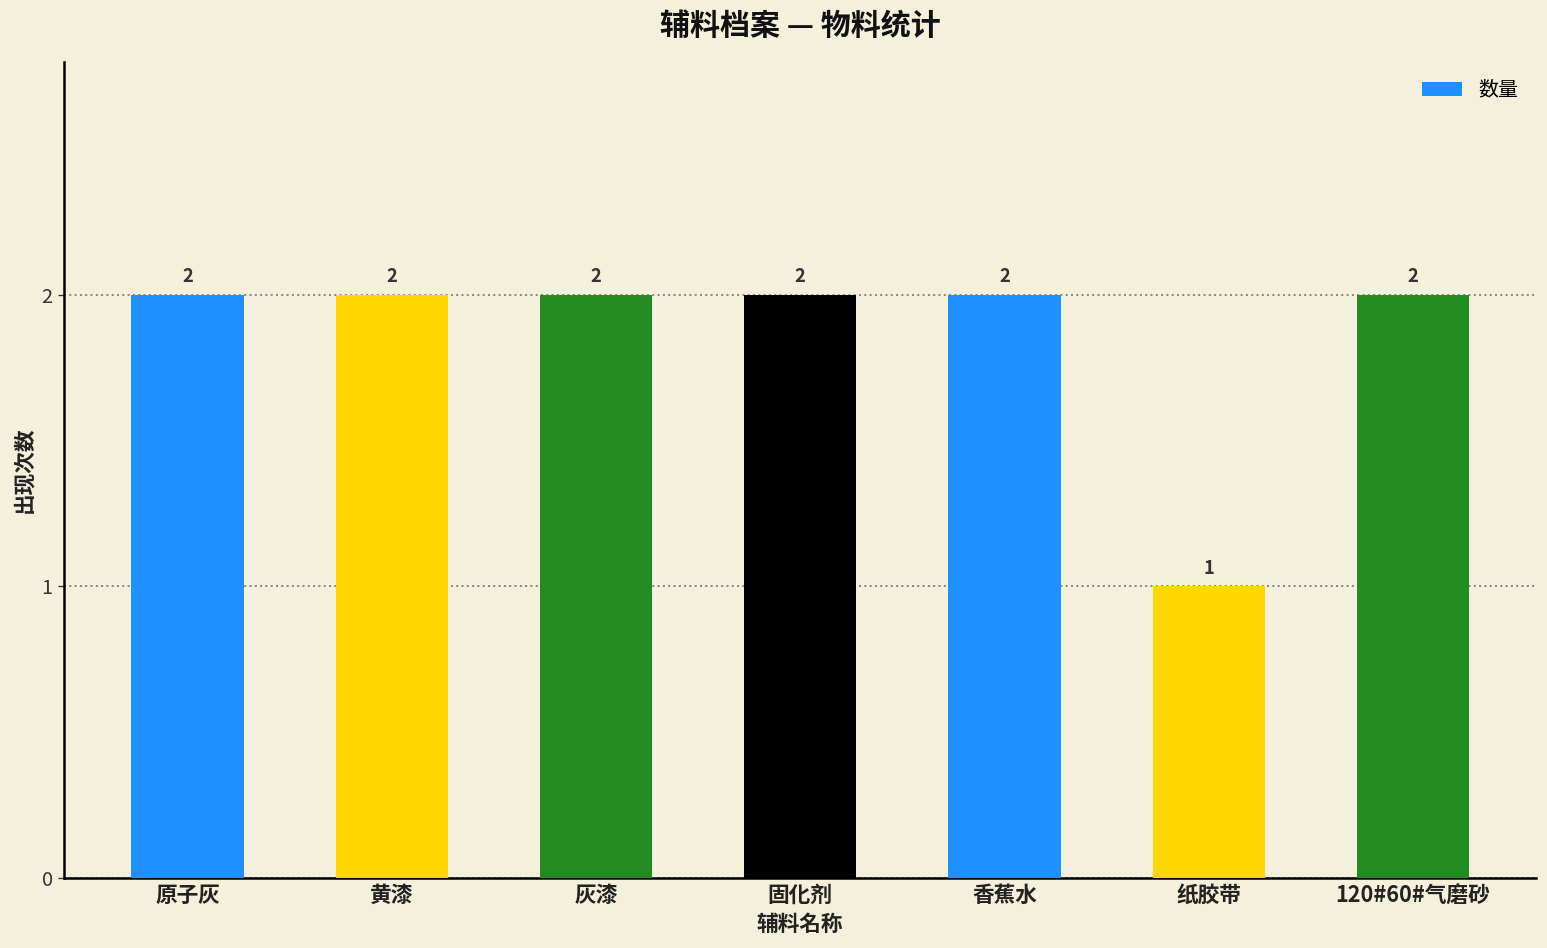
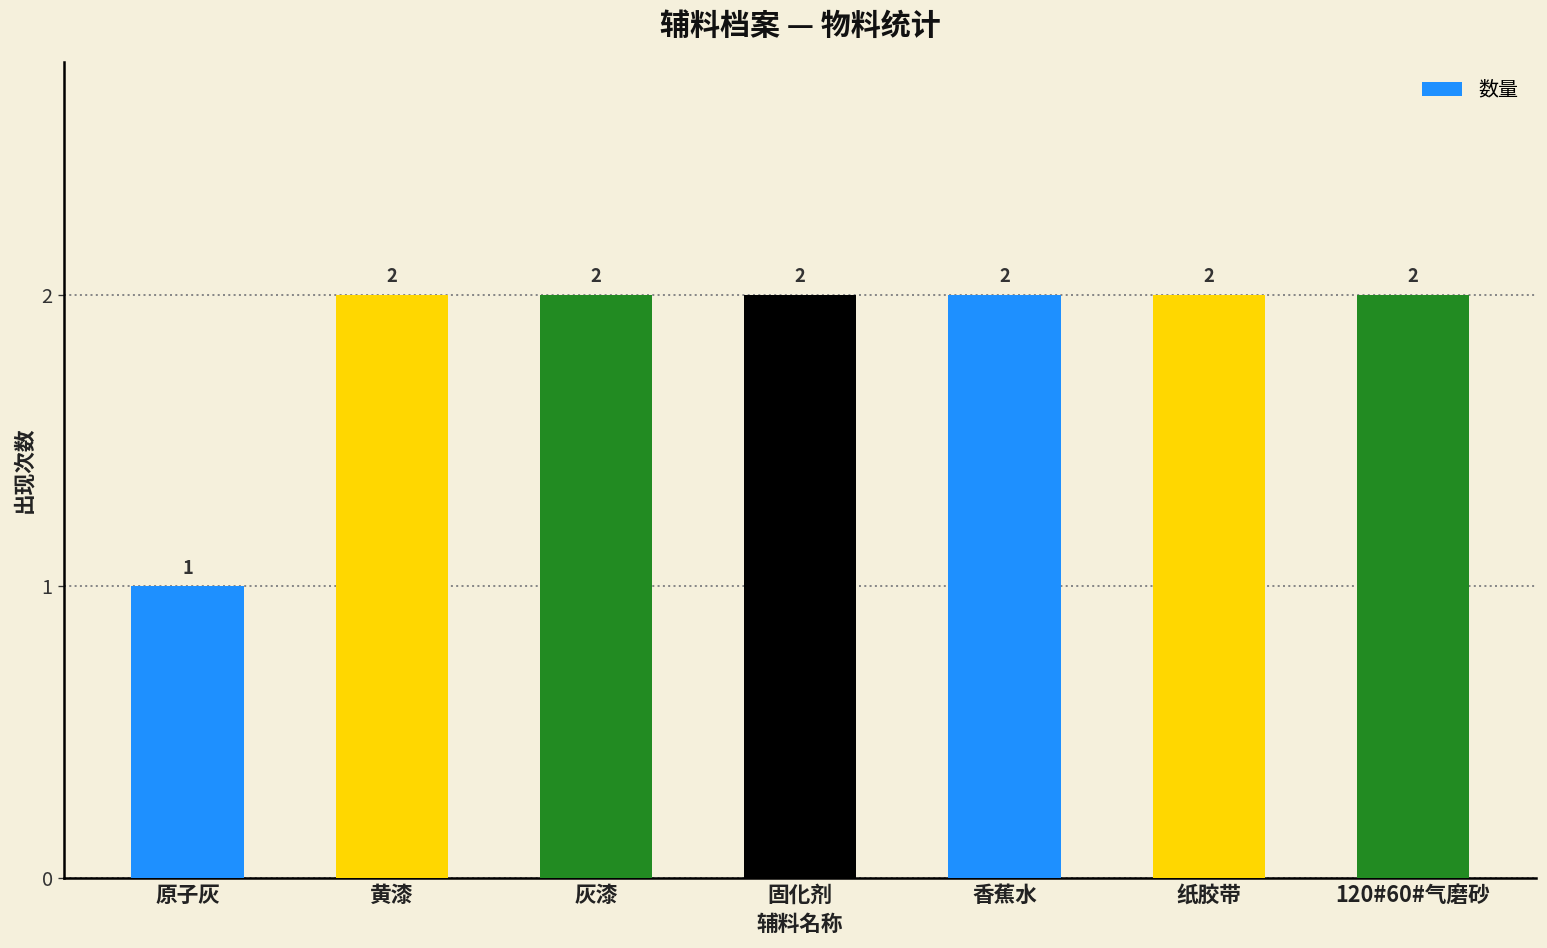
原子灰: 2 -> 1
纸胶带: 1 -> 2
